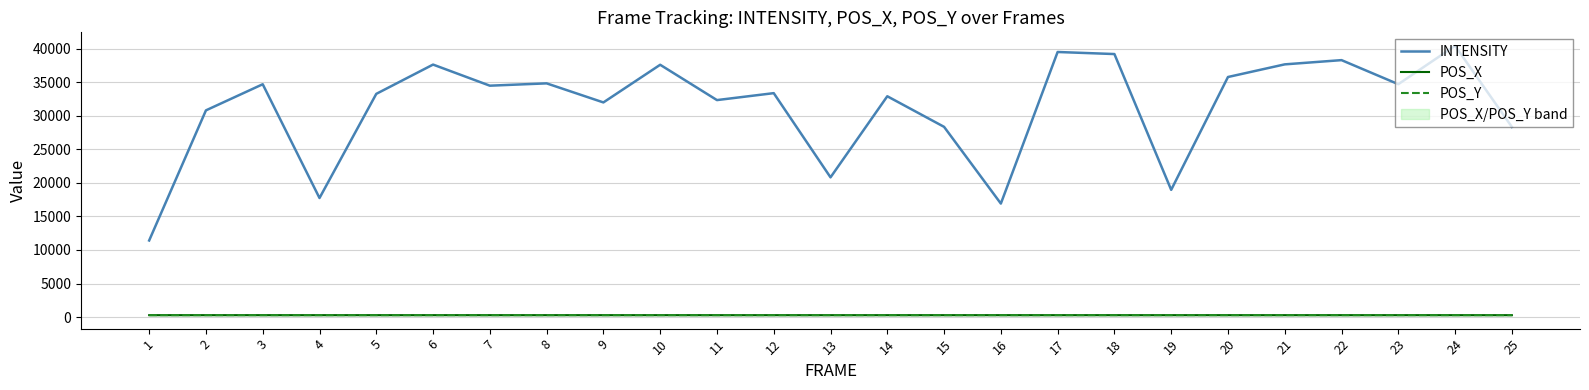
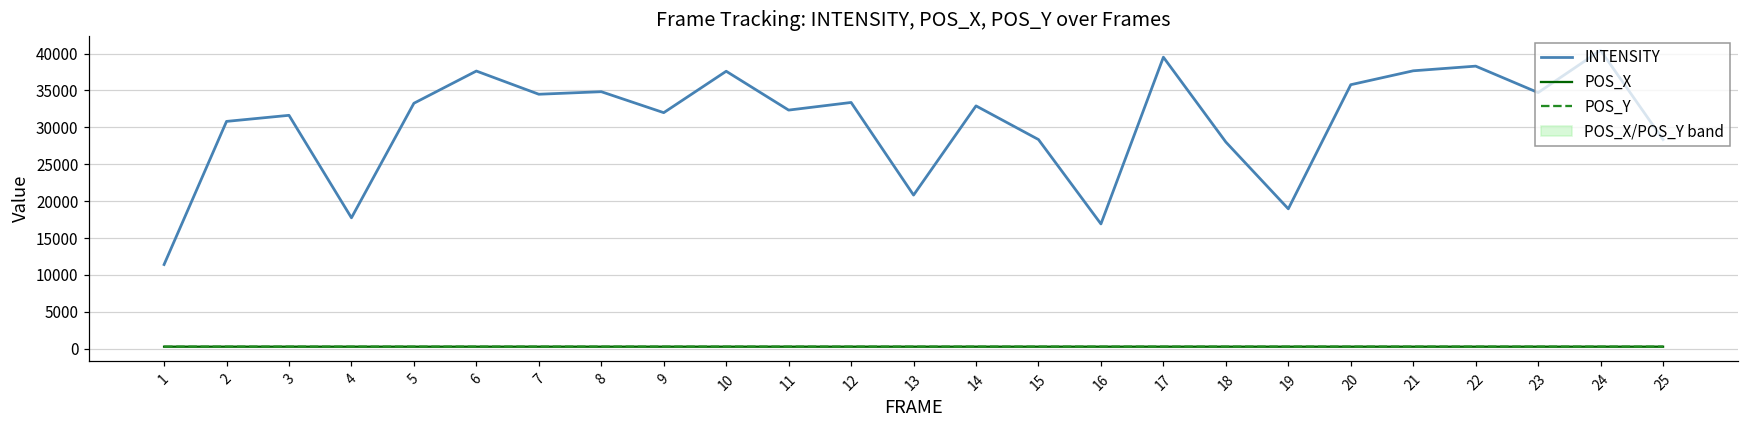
INTENSITY, 3: 35000 -> 32000
INTENSITY, 18: 39000 -> 28000
